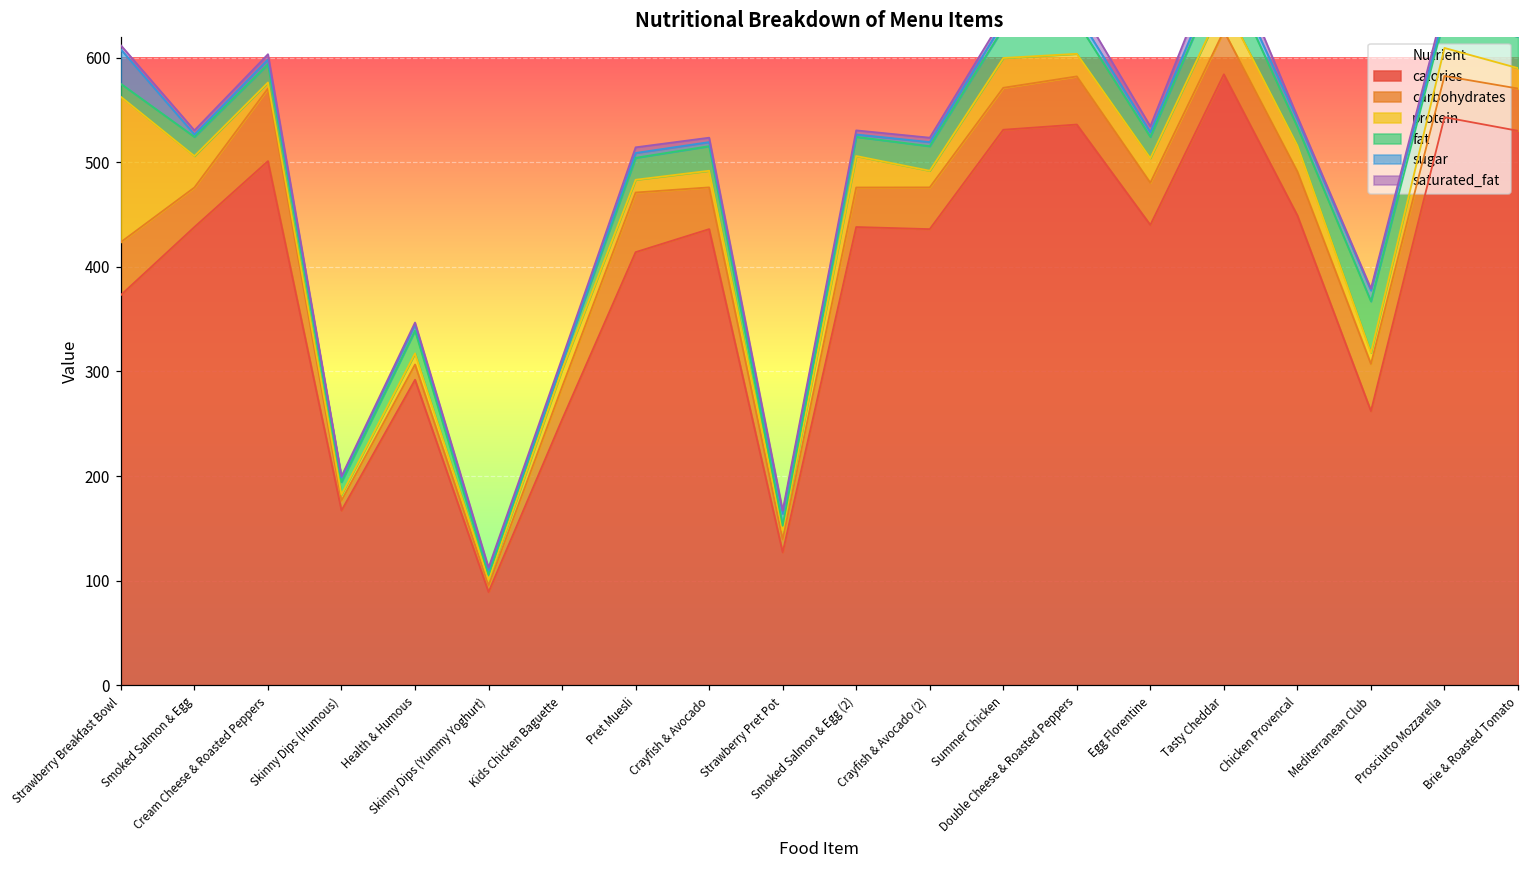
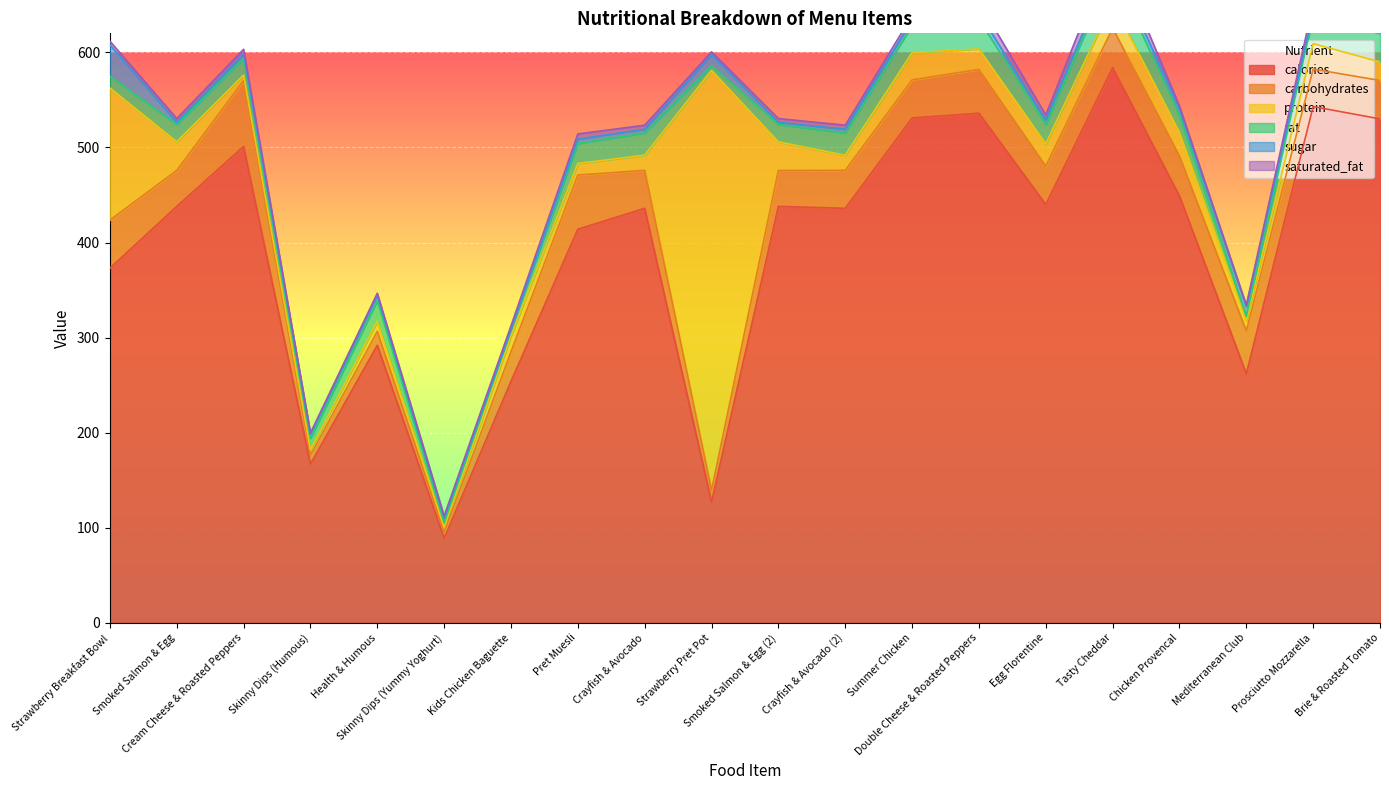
protein, Strawberry Pret Pot: 10 -> 440
fat, Mediterranean Club: 50 -> 0
